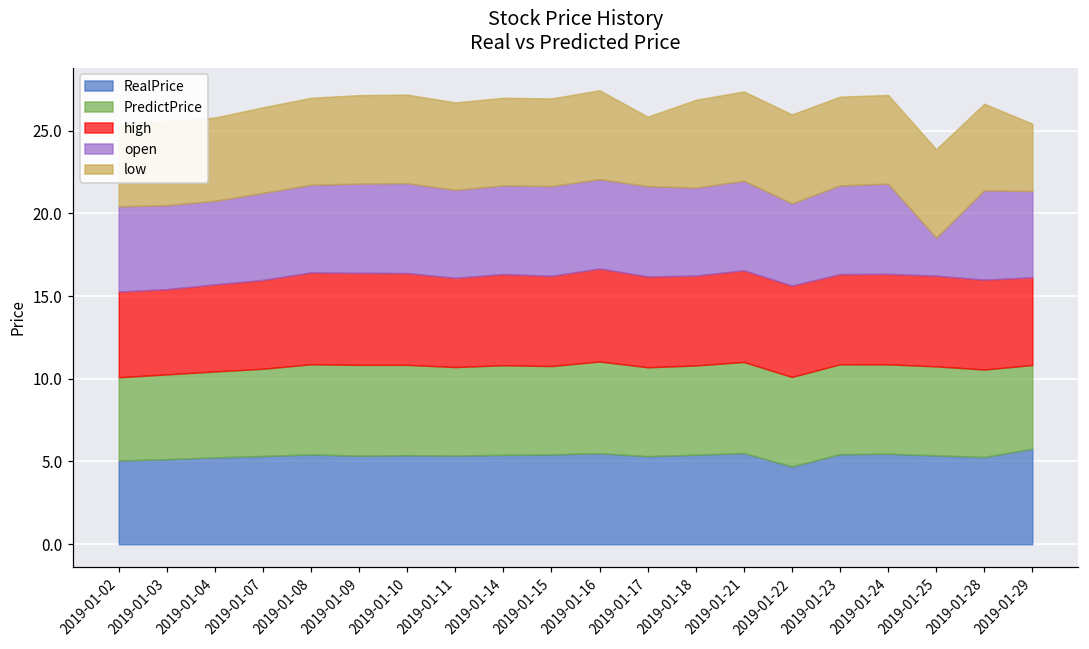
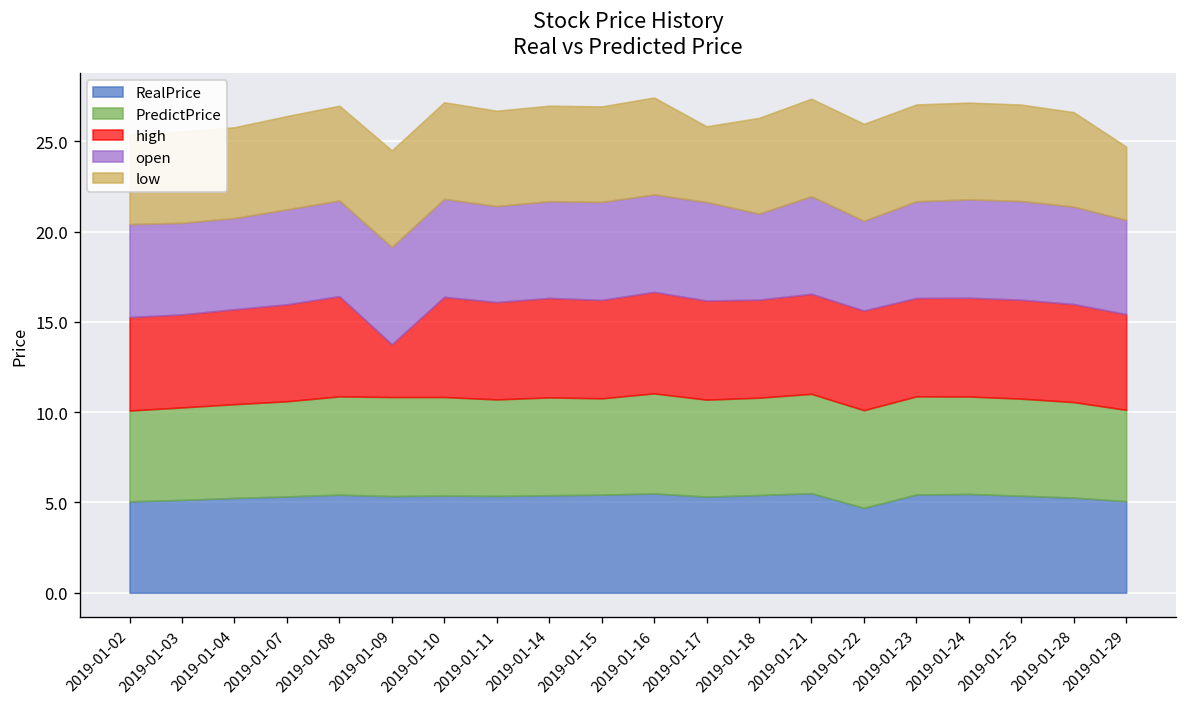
high, 2019-01-09: 5.6 -> 2.9
open, 2019-01-18: 5.3 -> 4.8
open, 2019-01-25: 2.3 -> 5.5
RealPrice, 2019-01-29: 5.8 -> 5.1
